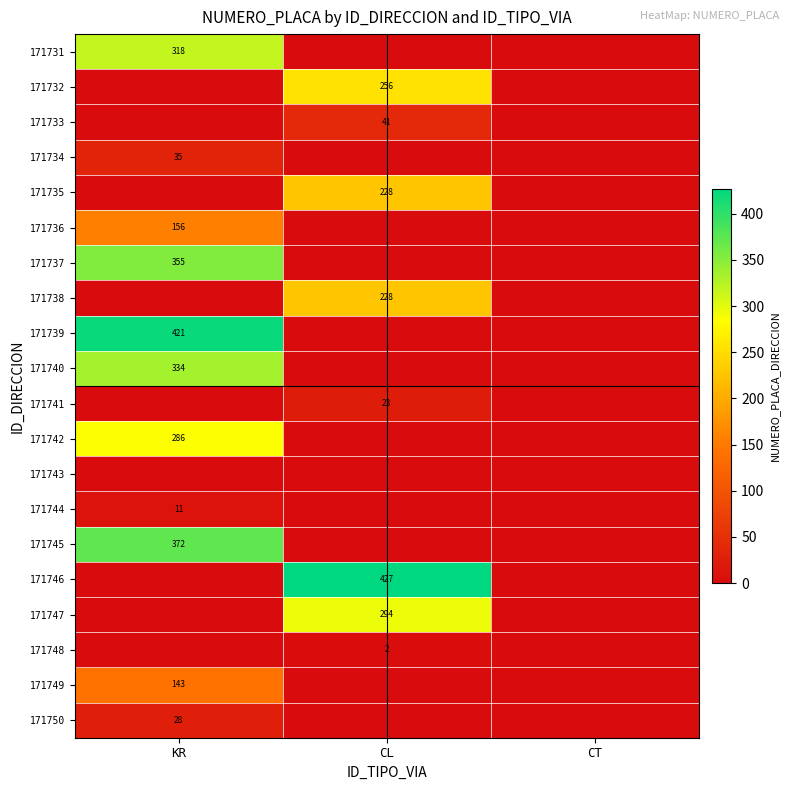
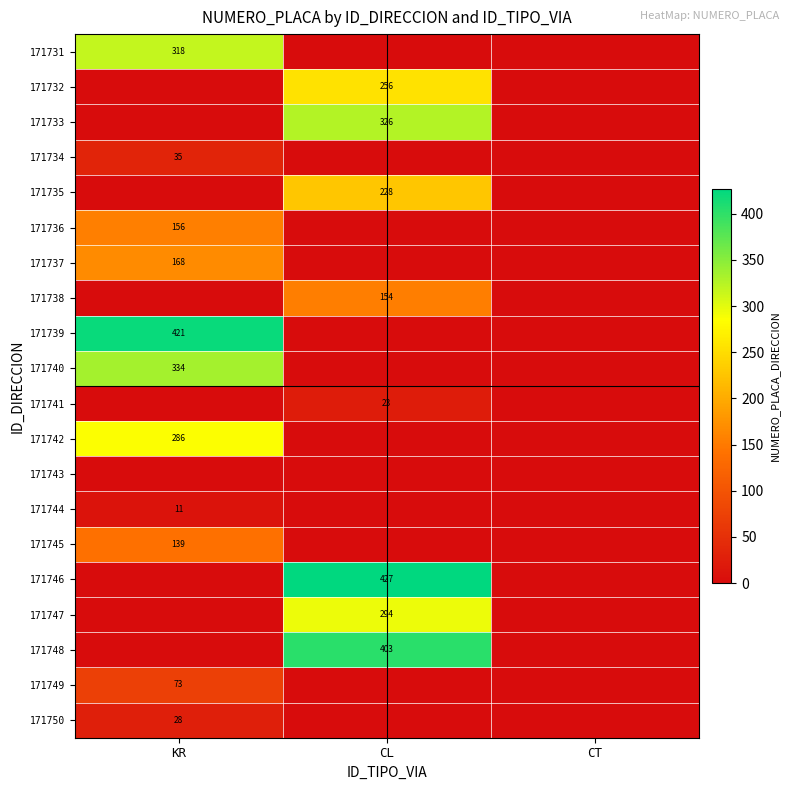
171733, CL: 41 -> 326
171737, KR: 355 -> 168
171738, CL: 228 -> 154
171745, KR: 372 -> 139
171748, CL: 2 -> 403
171749, KR: 143 -> 73
